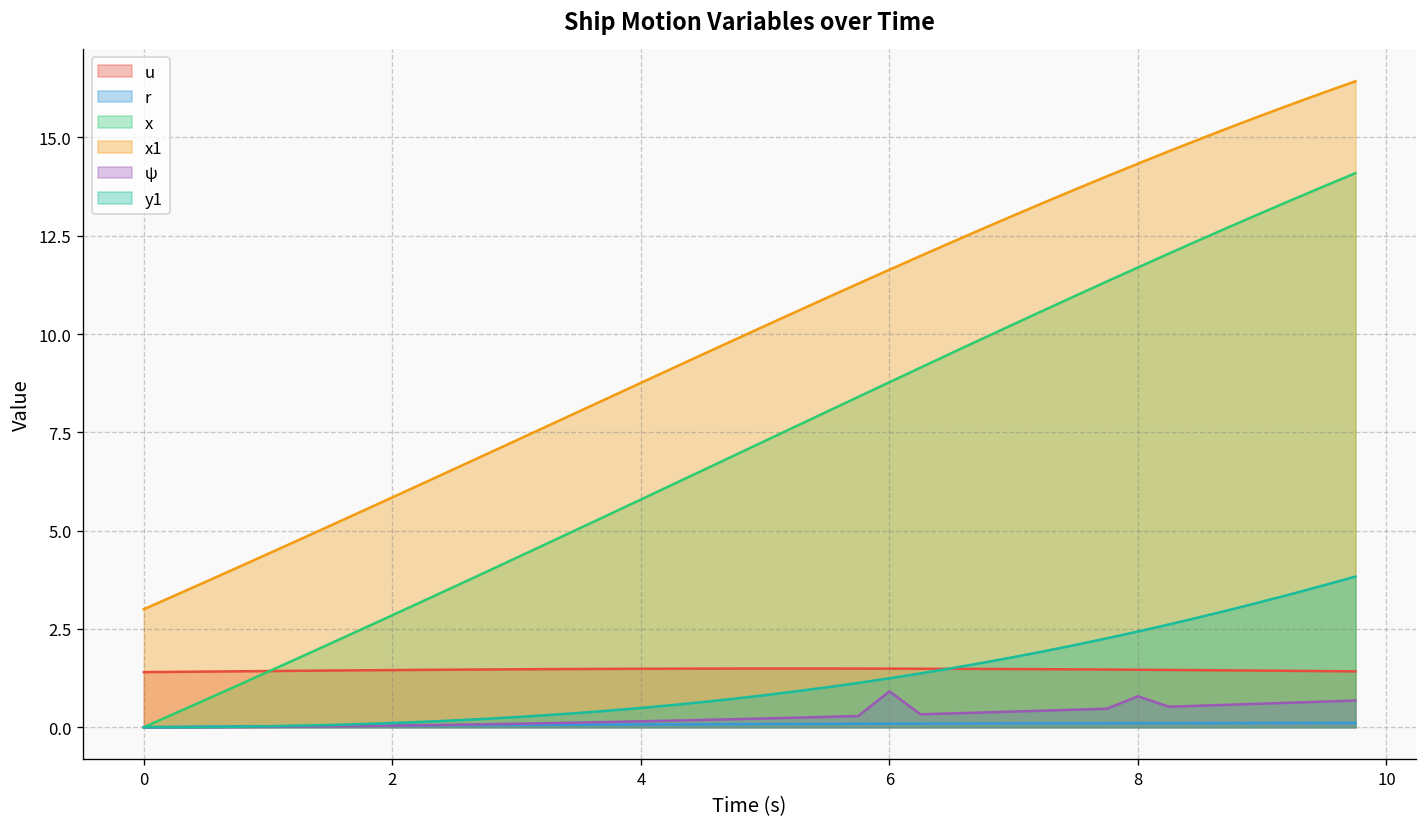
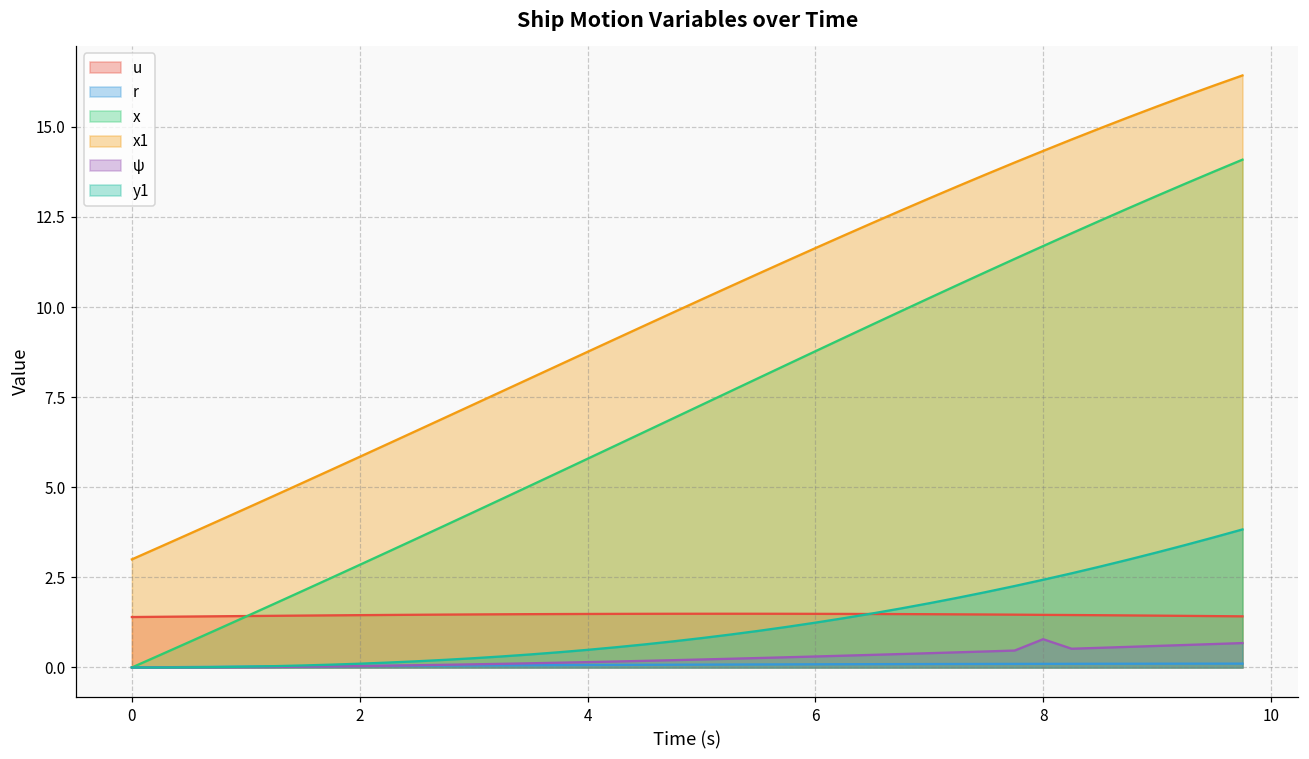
ψ, 6: 0.9 -> 0.3
